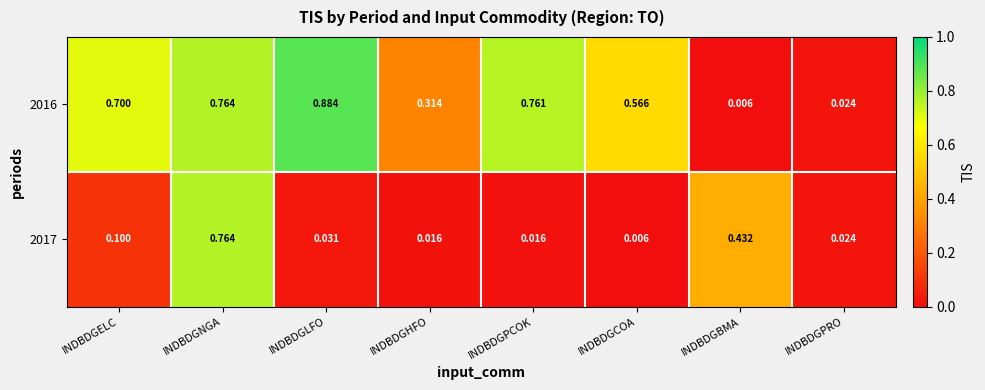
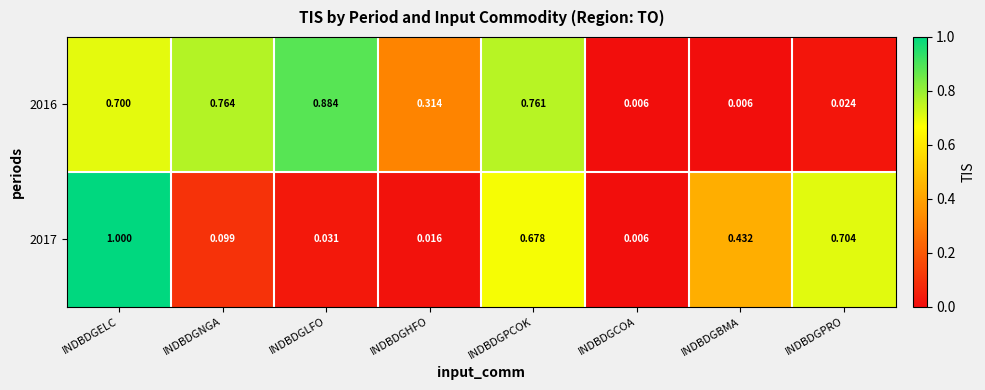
2016, INDBDGCOA: 0.566 -> 0.006
2017, INDBDGELC: 0.100 -> 1.000
2017, INDBDGNGA: 0.764 -> 0.099
2017, INDBDGPCOK: 0.016 -> 0.678
2017, INDBDGPRO: 0.024 -> 0.704
